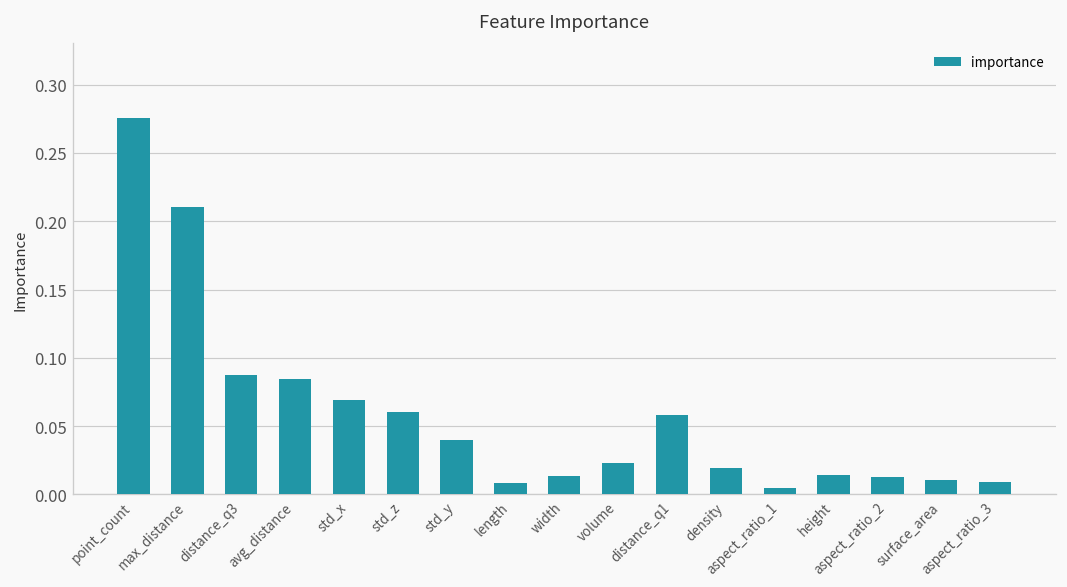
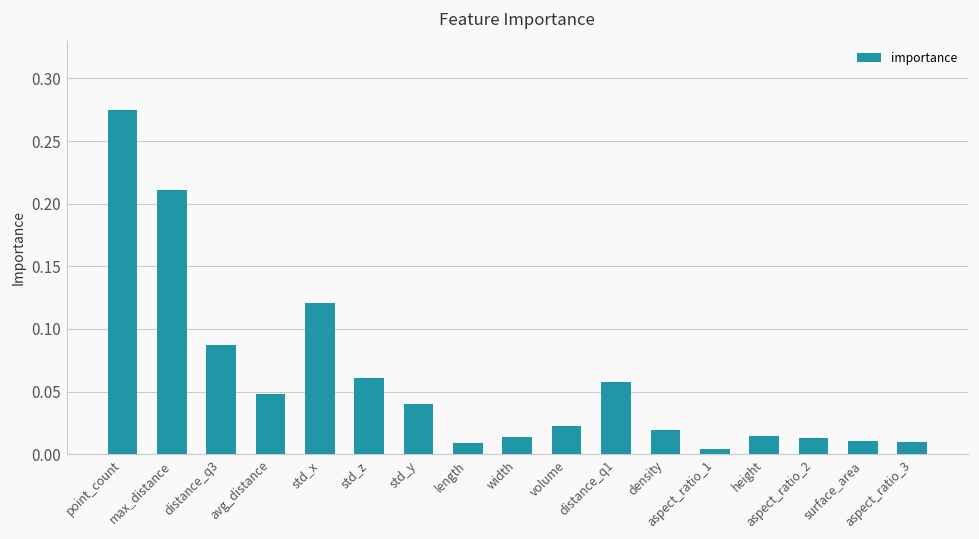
avg_distance: 0.084 -> 0.048
std_x: 0.069 -> 0.121
